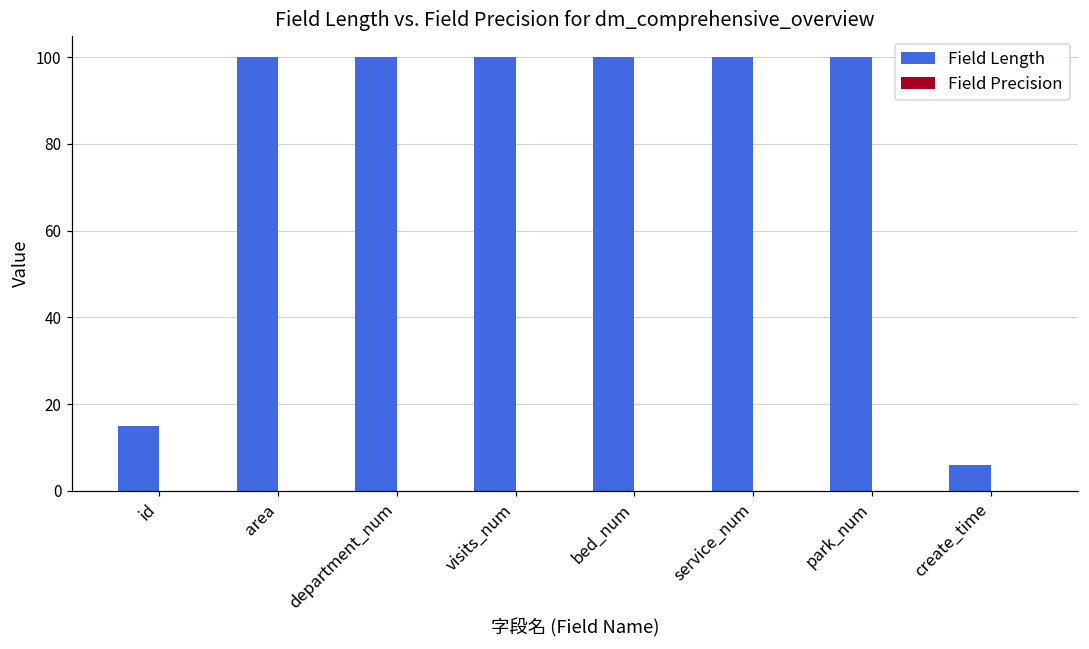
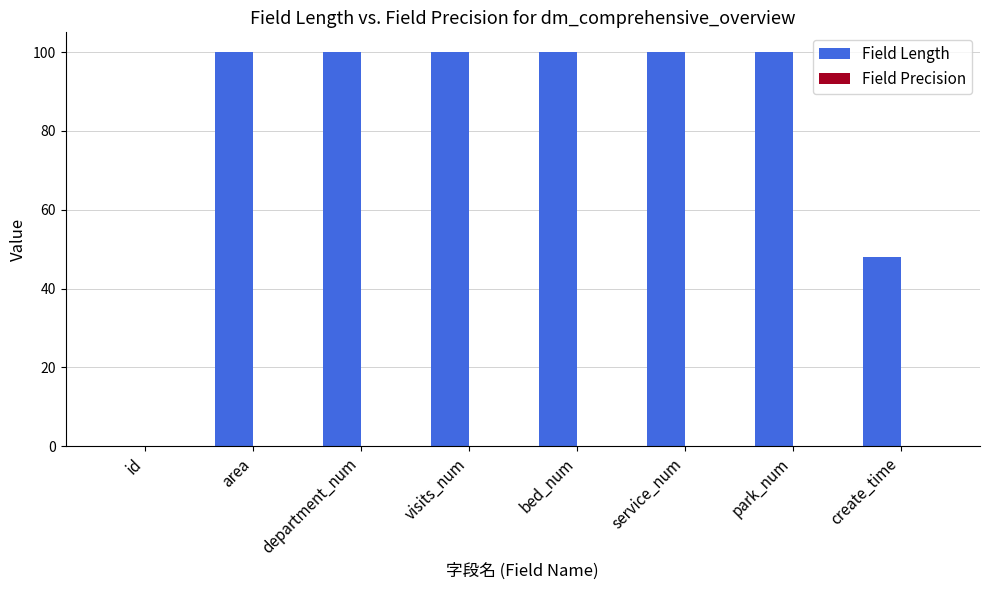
Field Length, id: 15 -> 0
Field Length, create_time: 6 -> 48
